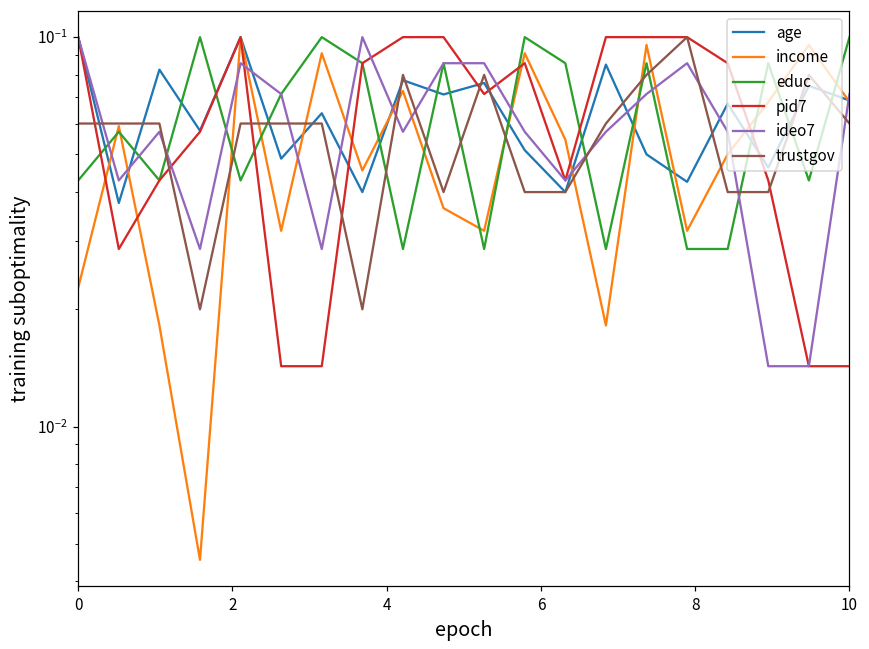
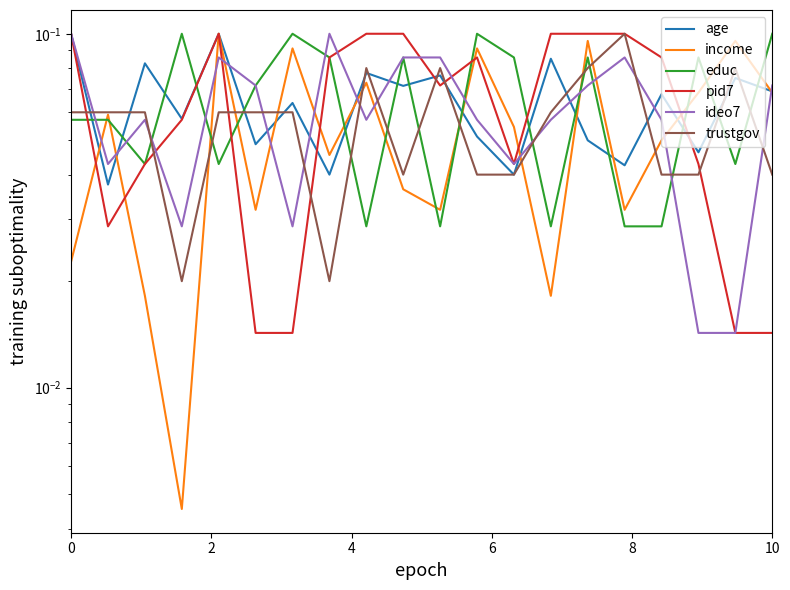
educ, 0: 0.043 -> 0.057
trustgov, 10: 0.060 -> 0.040
